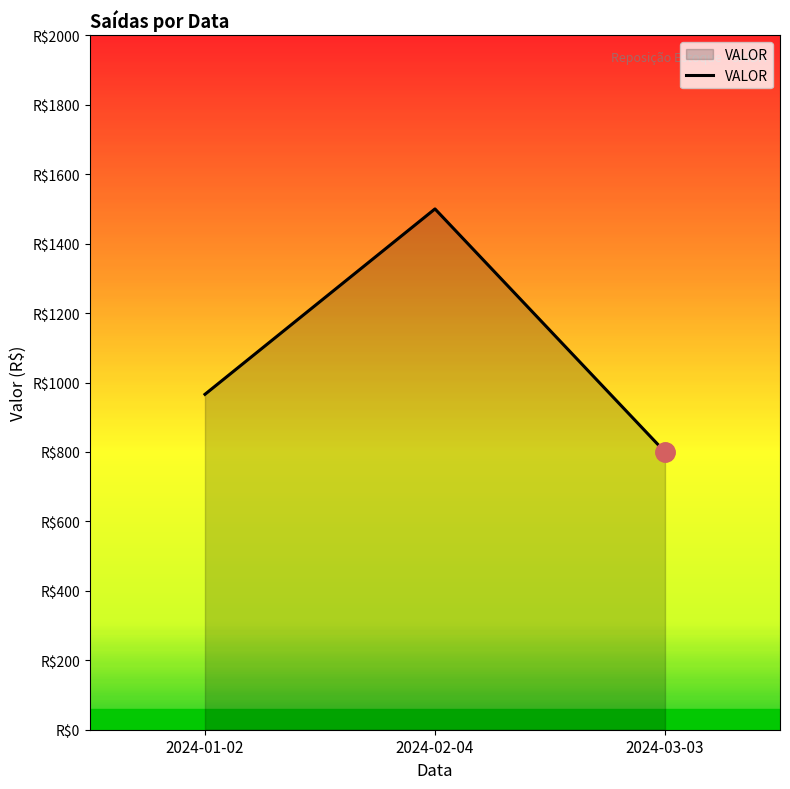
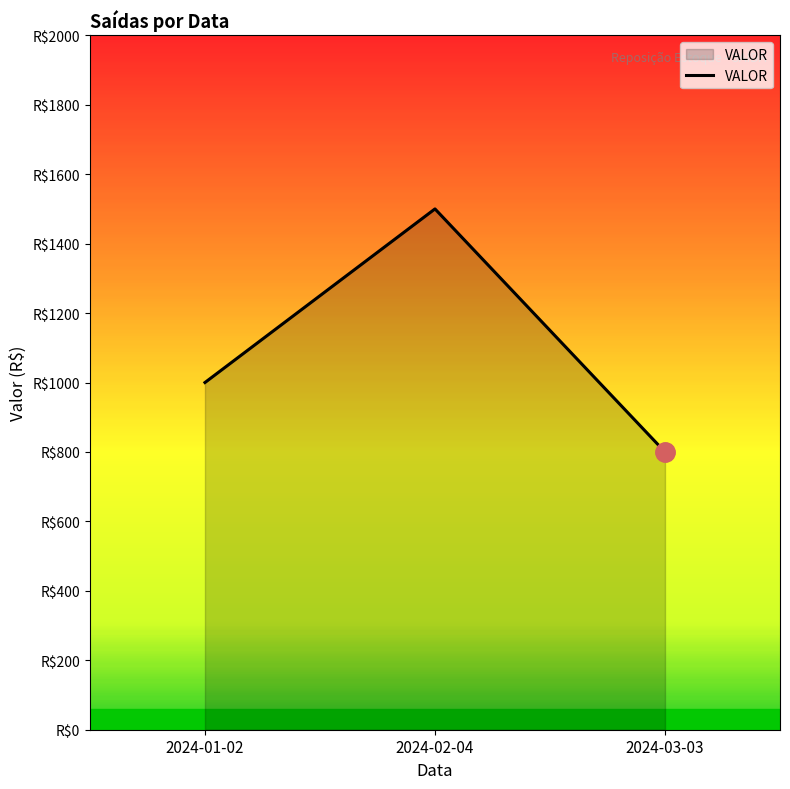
VALOR, 2024-01-02: R$970 -> R$1000
